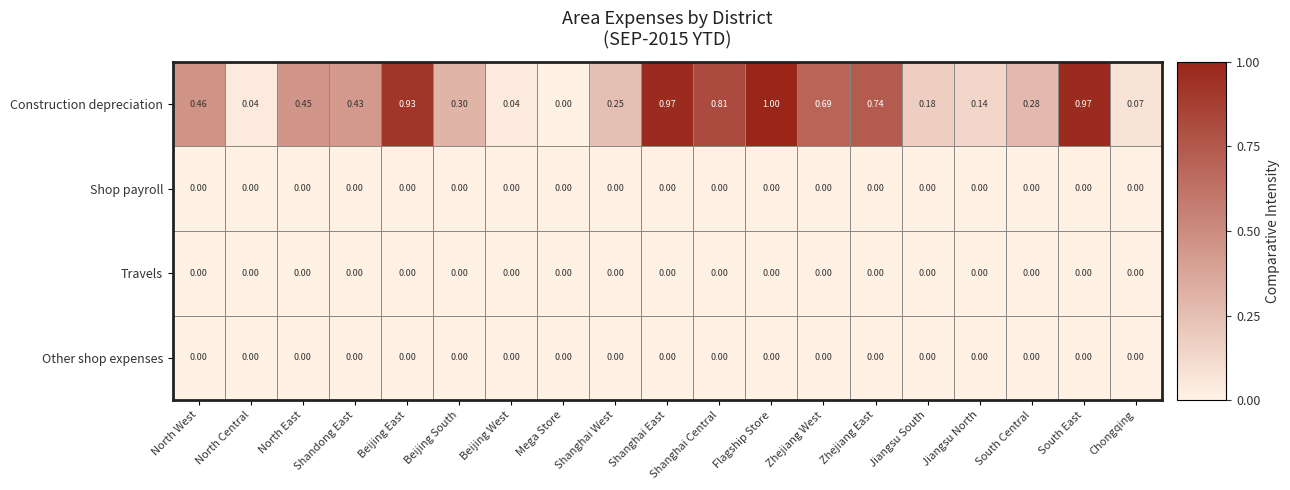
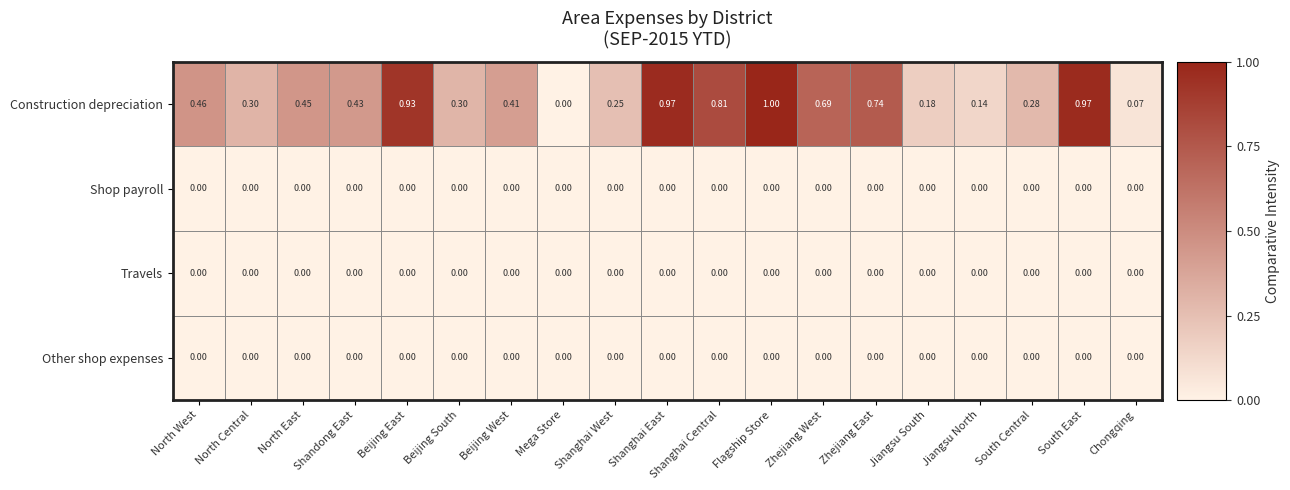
Construction depreciation, North Central: 0.04 -> 0.30
Construction depreciation, Beijing West: 0.04 -> 0.41
